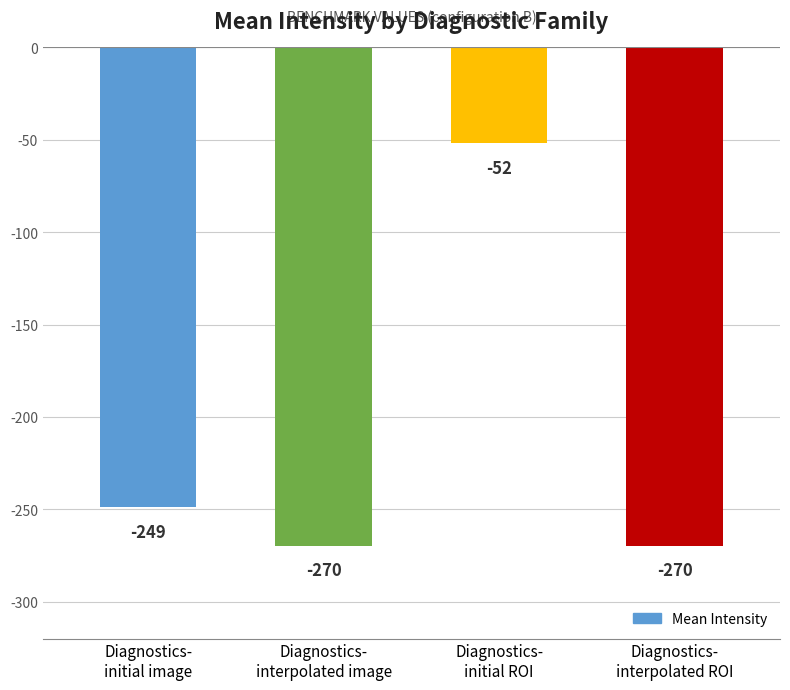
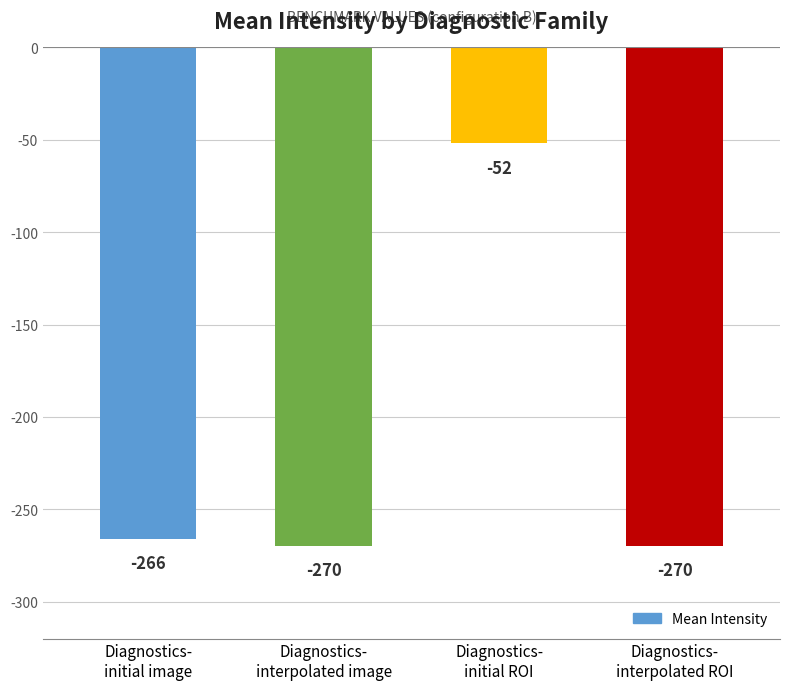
Diagnostics- initial image: -249 -> -266
